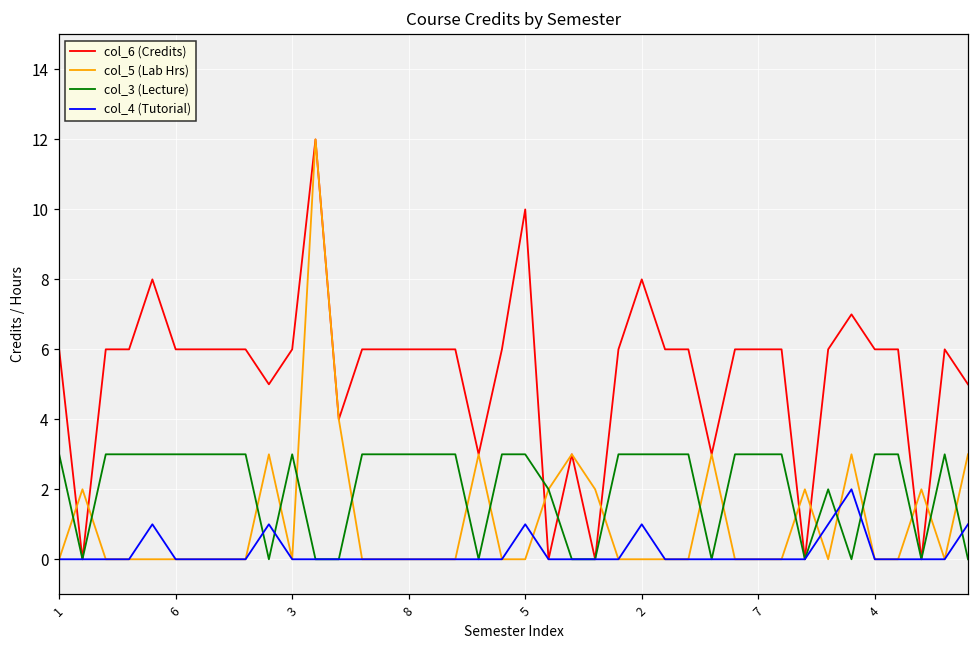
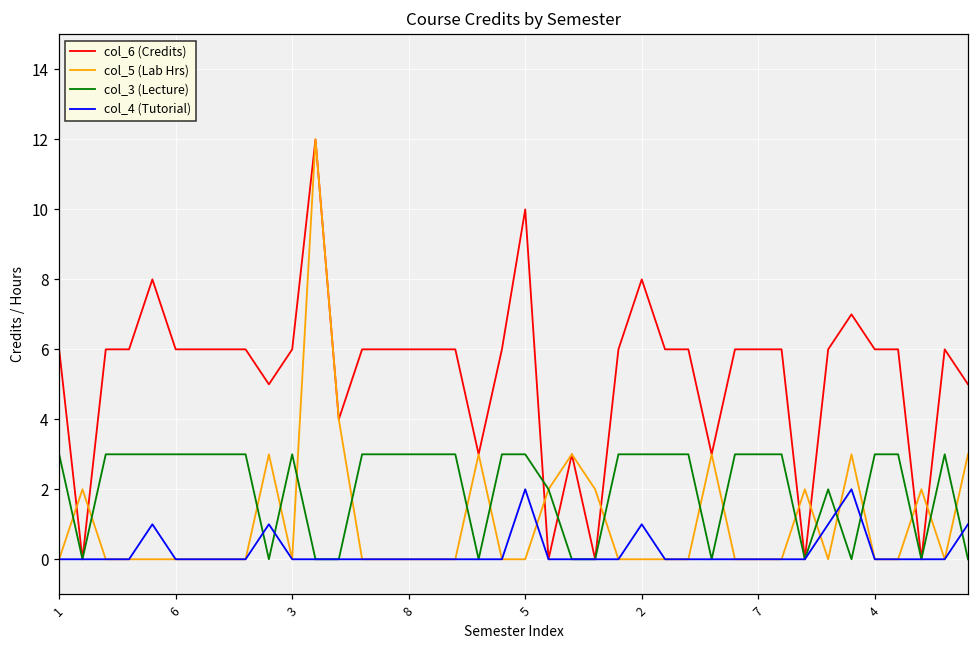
col_4 (Tutorial), 5: 1 -> 2
